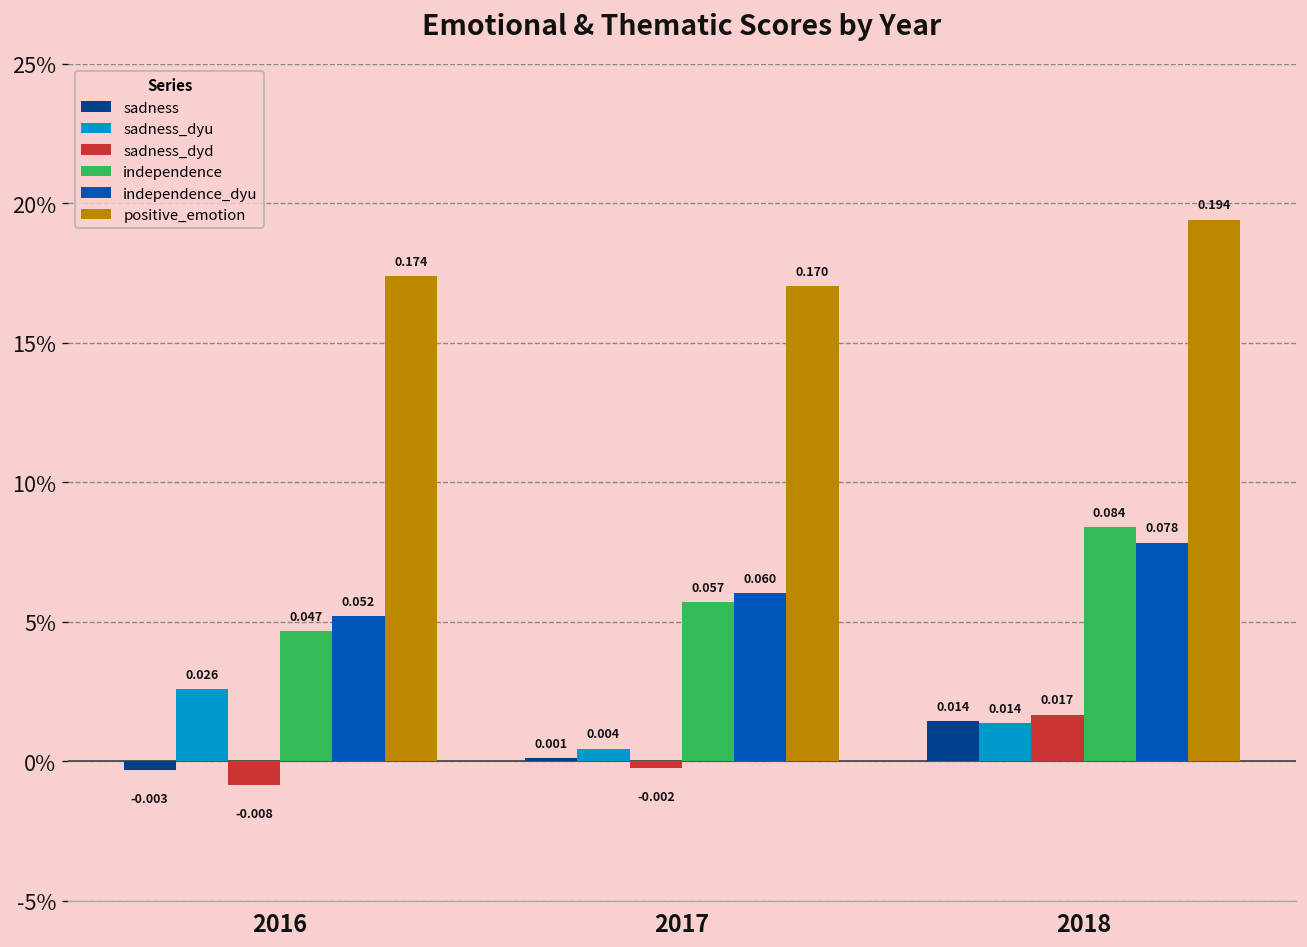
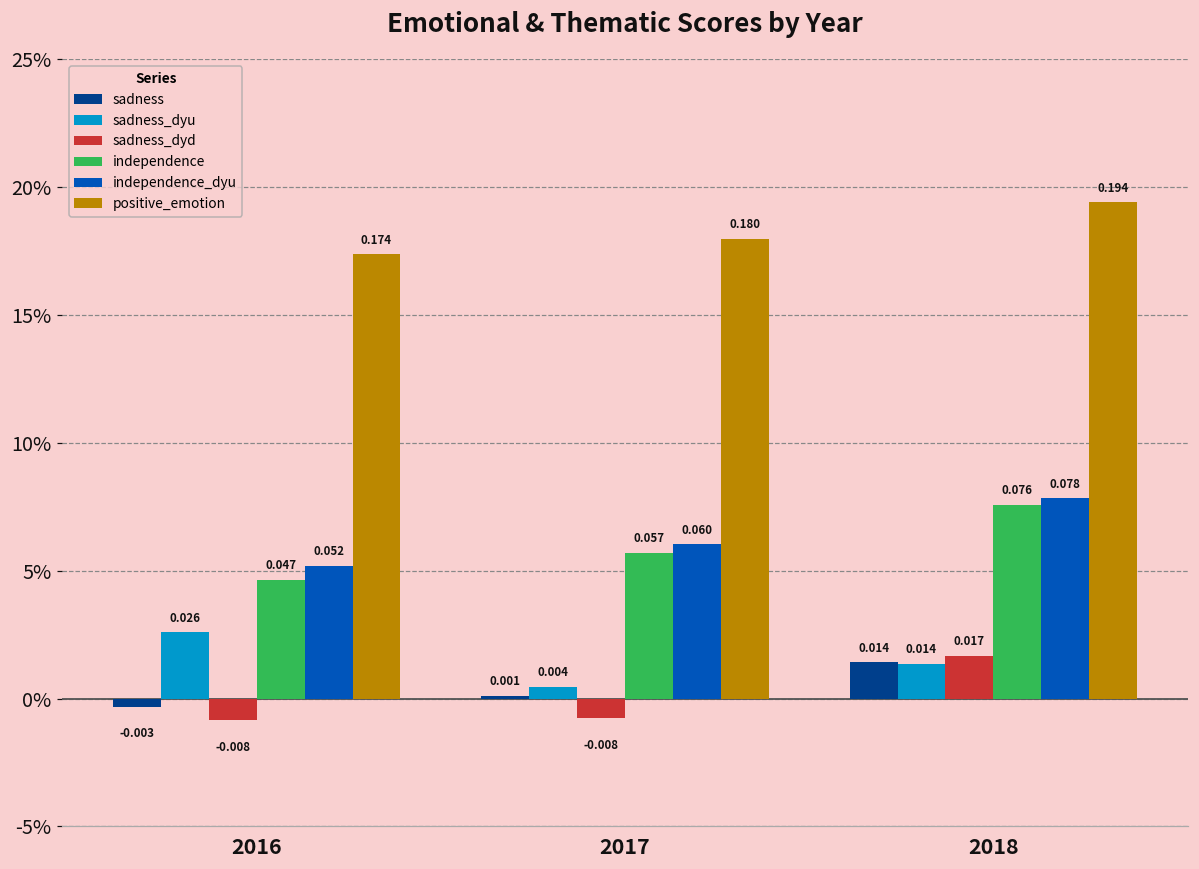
sadness_dyd, 2017: -0.002 -> -0.008
positive_emotion, 2017: 0.170 -> 0.180
independence, 2018: 0.084 -> 0.076
